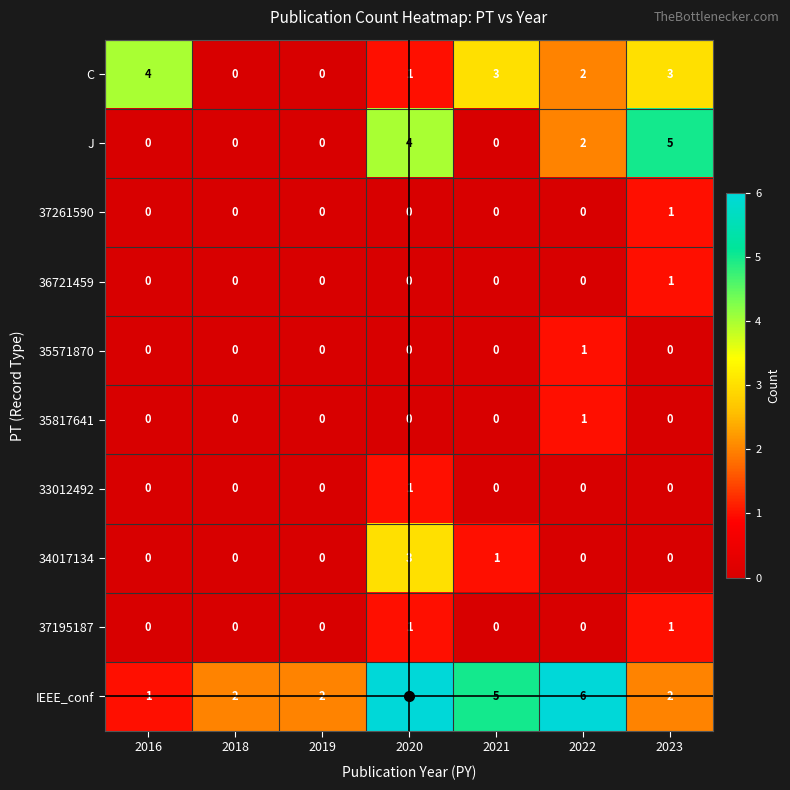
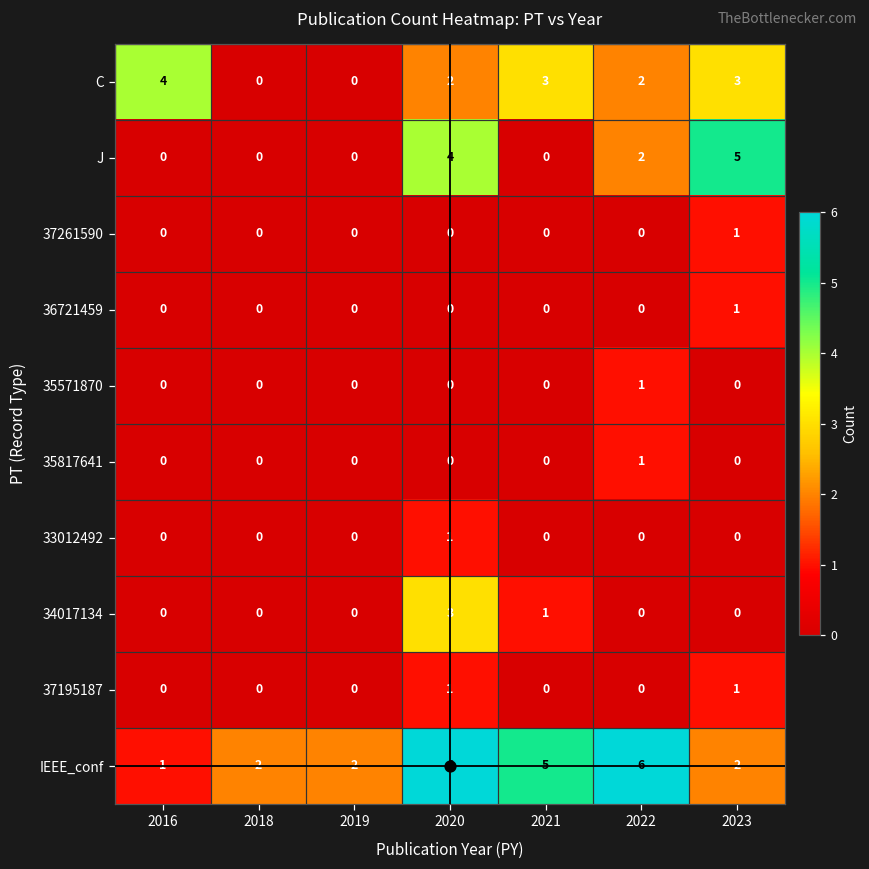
C, 2020: 1 -> 2
